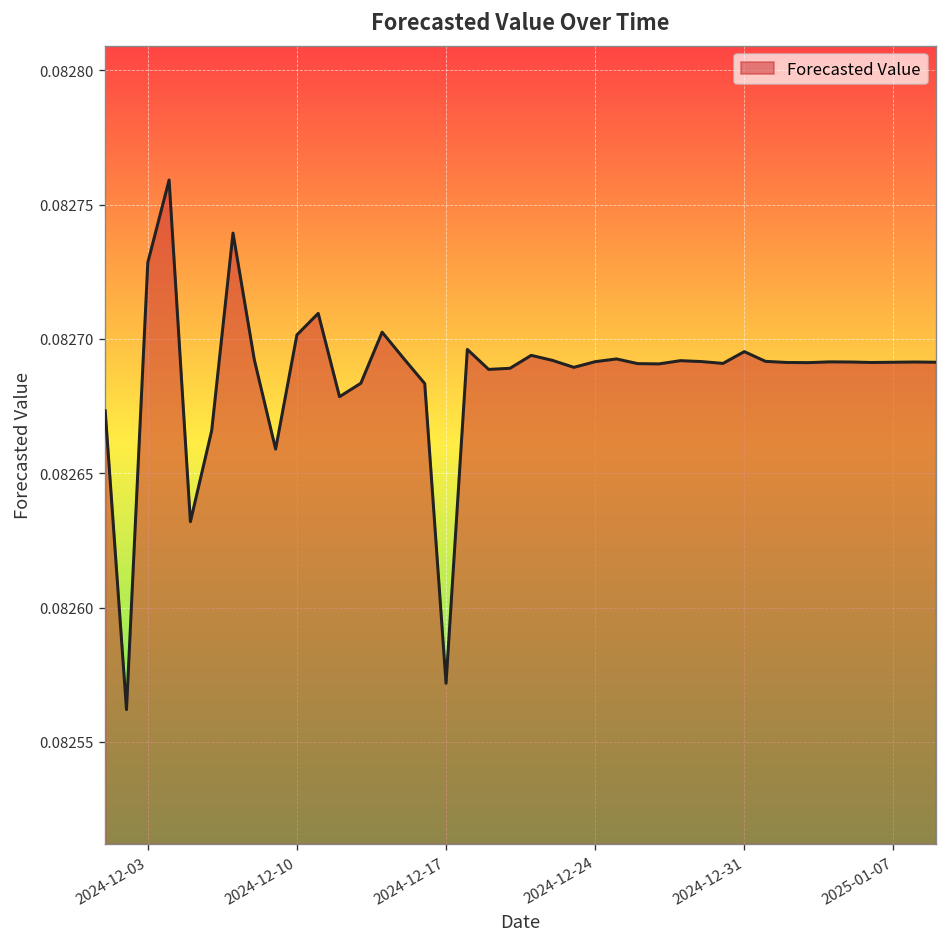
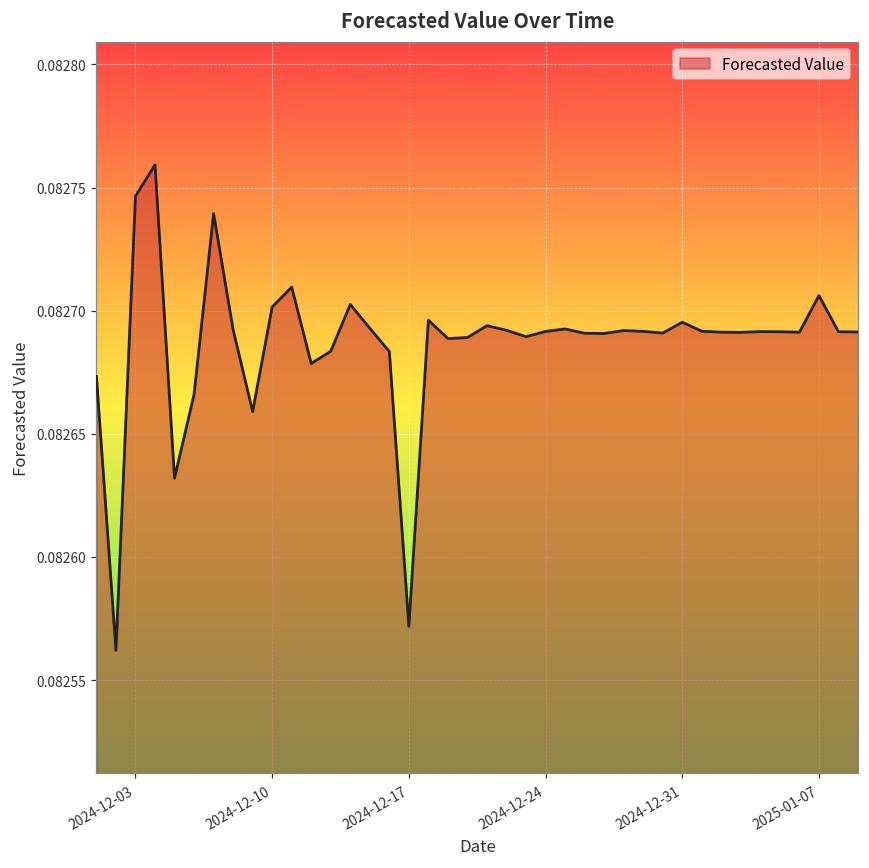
2024-12-03: 0.082728 -> 0.082747
2025-01-07: 0.082691 -> 0.082706
